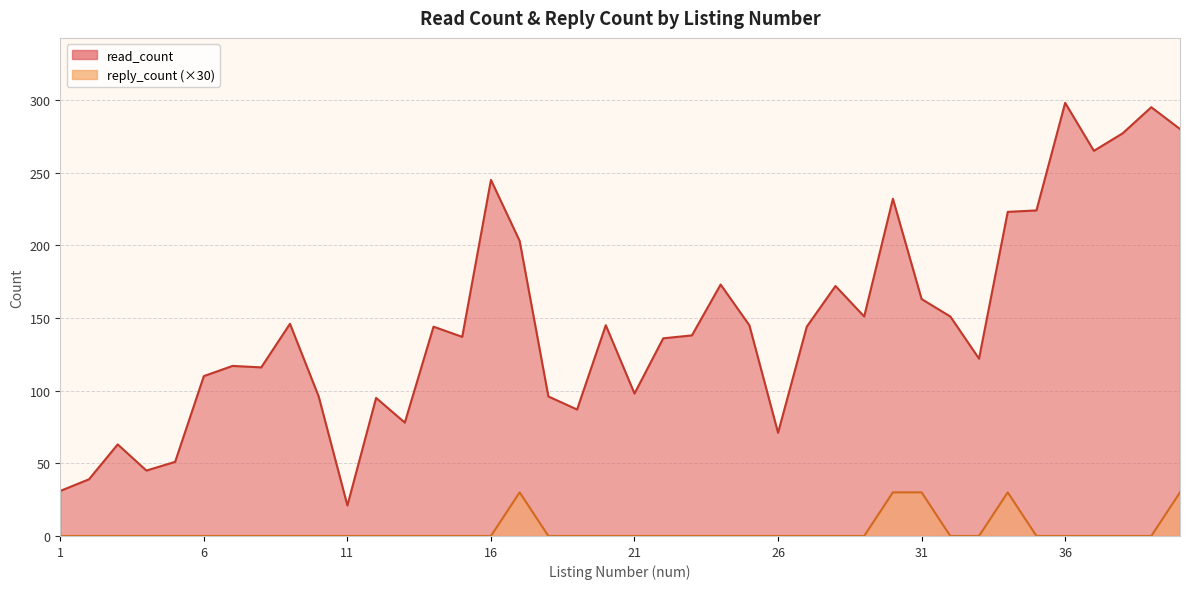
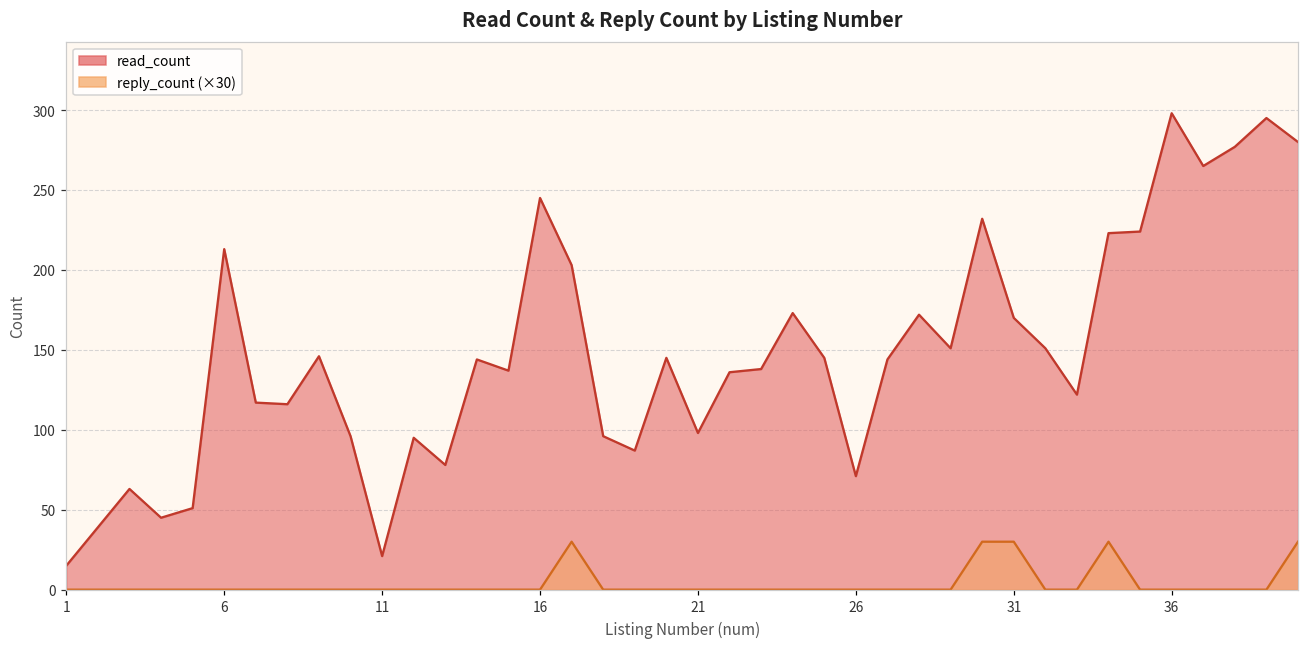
read_count, 1: 31 -> 15
read_count, 6: 110 -> 213
read_count, 31: 163 -> 170
